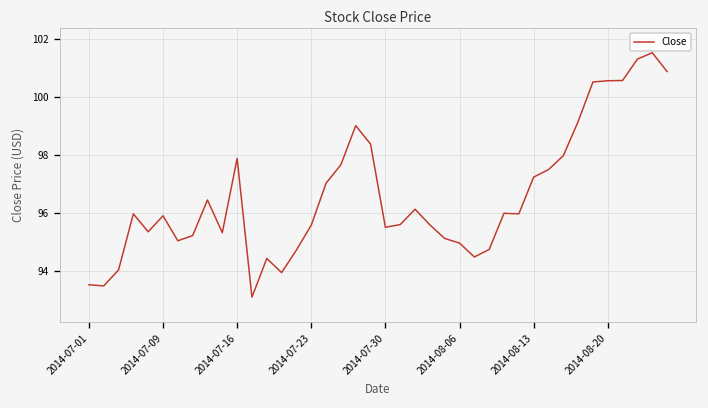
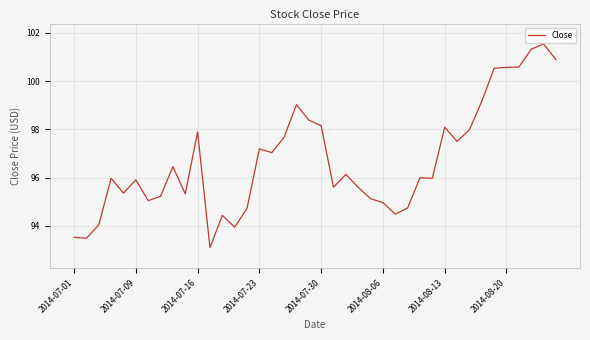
2014-07-23: 95.6 -> 97.2
2014-07-30: 95.5 -> 98.2
2014-08-13: 97.2 -> 98.1
